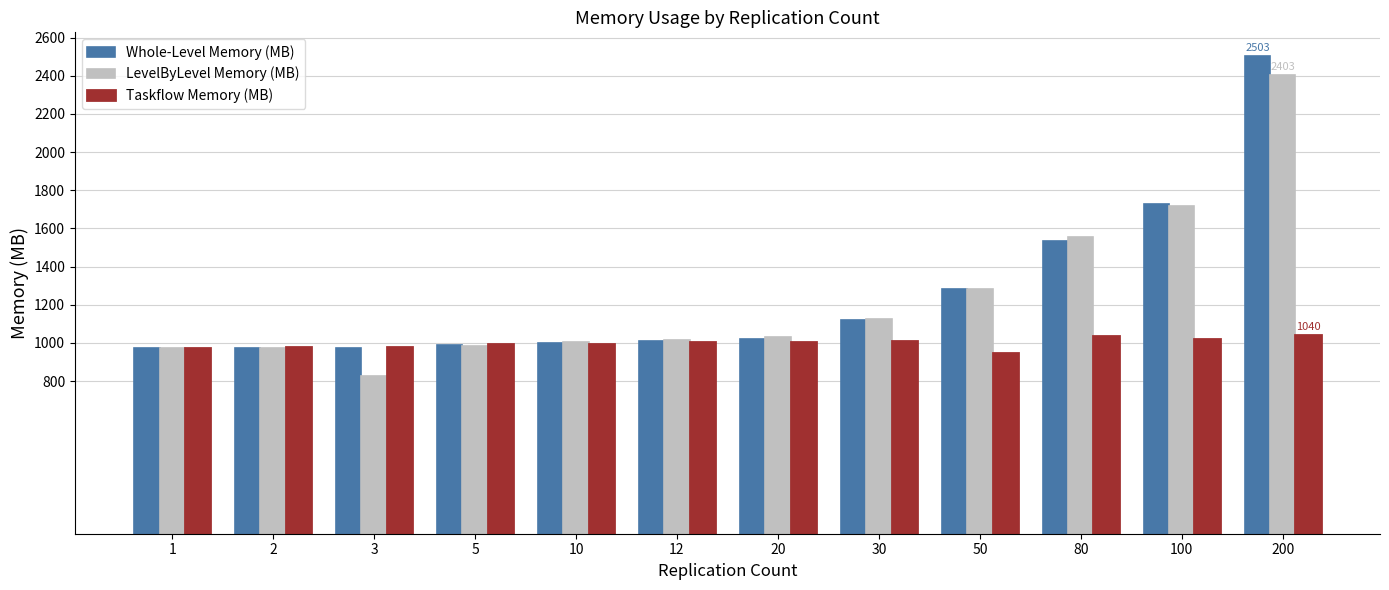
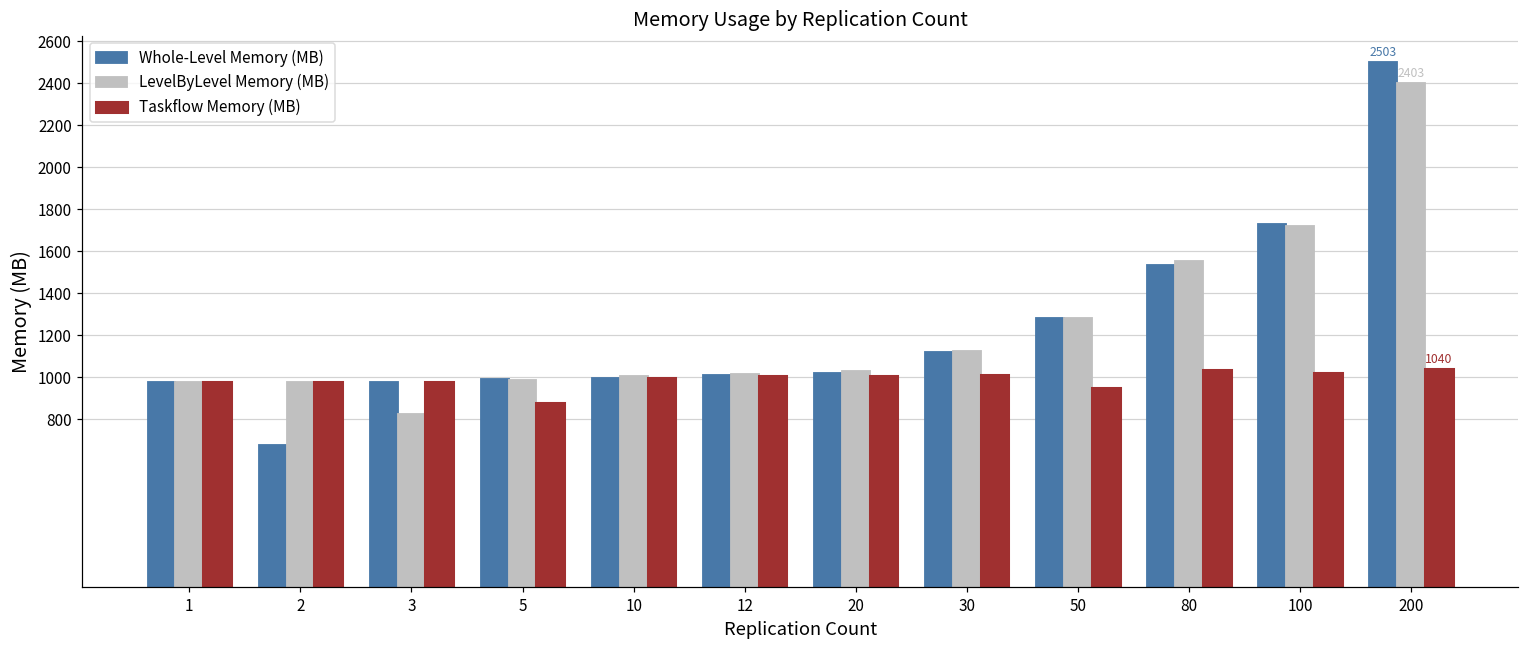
Whole-Level Memory (MB), 2: 980 -> 680
Taskflow Memory (MB), 5: 990 -> 880
